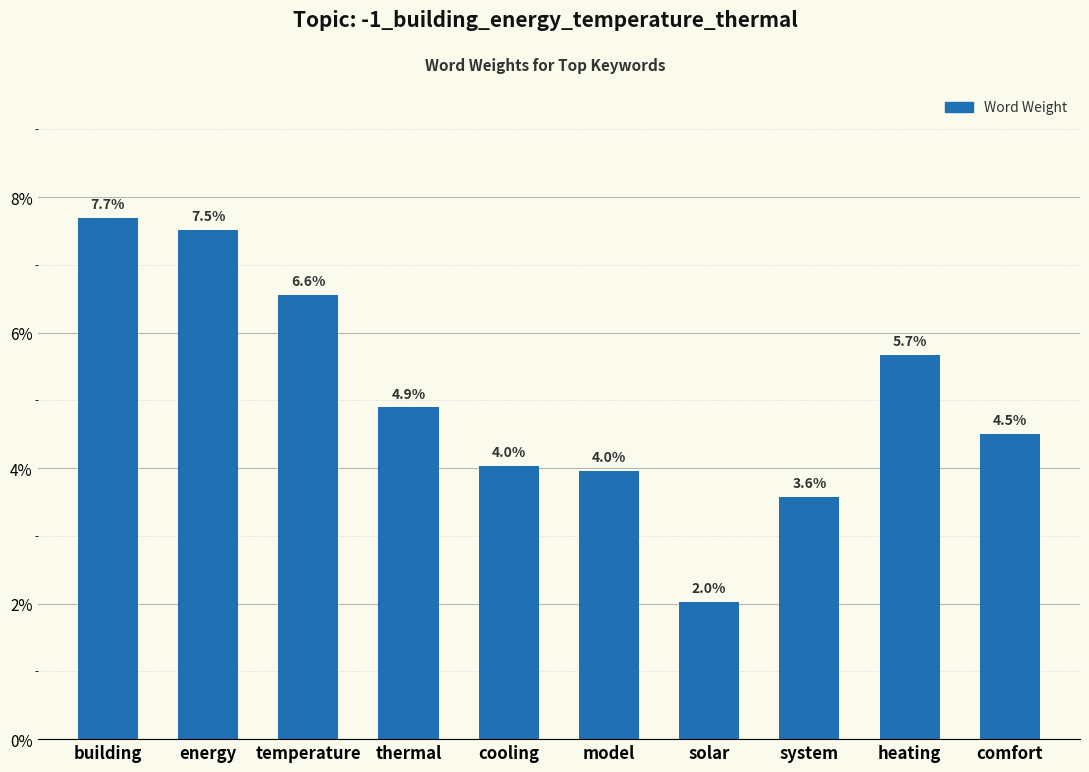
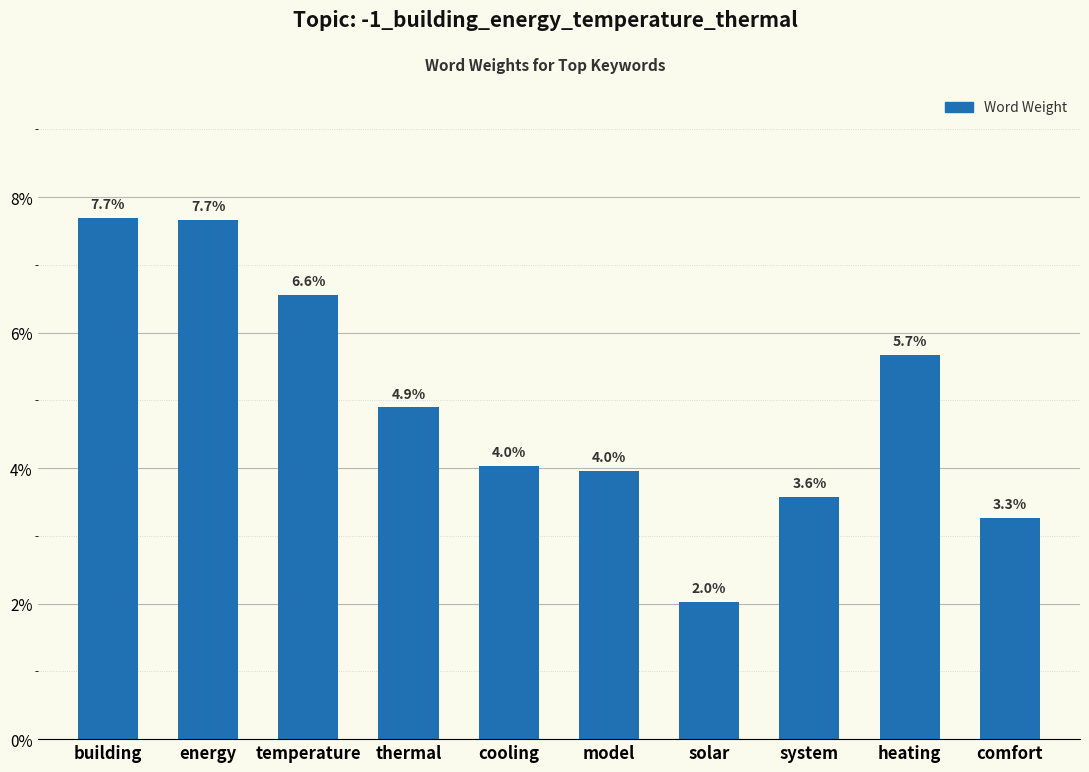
energy: 7.5% -> 7.7%
comfort: 4.5% -> 3.3%
